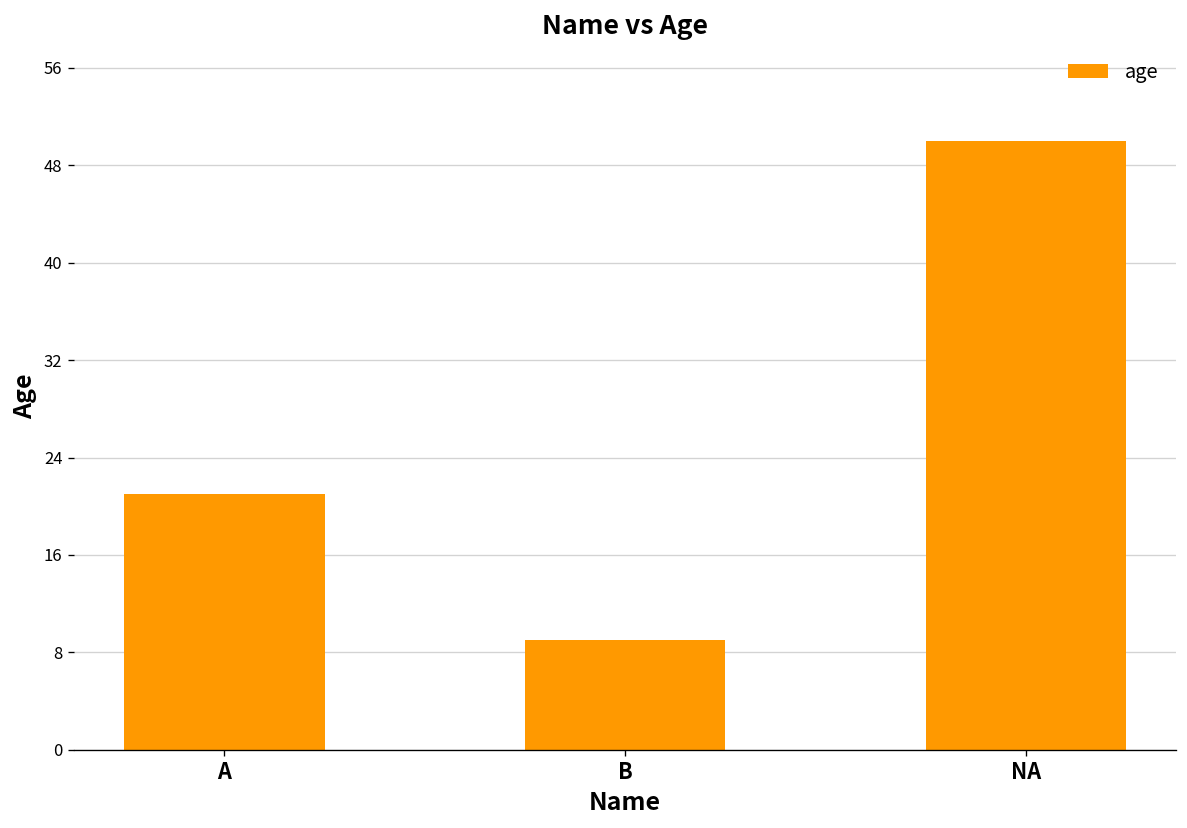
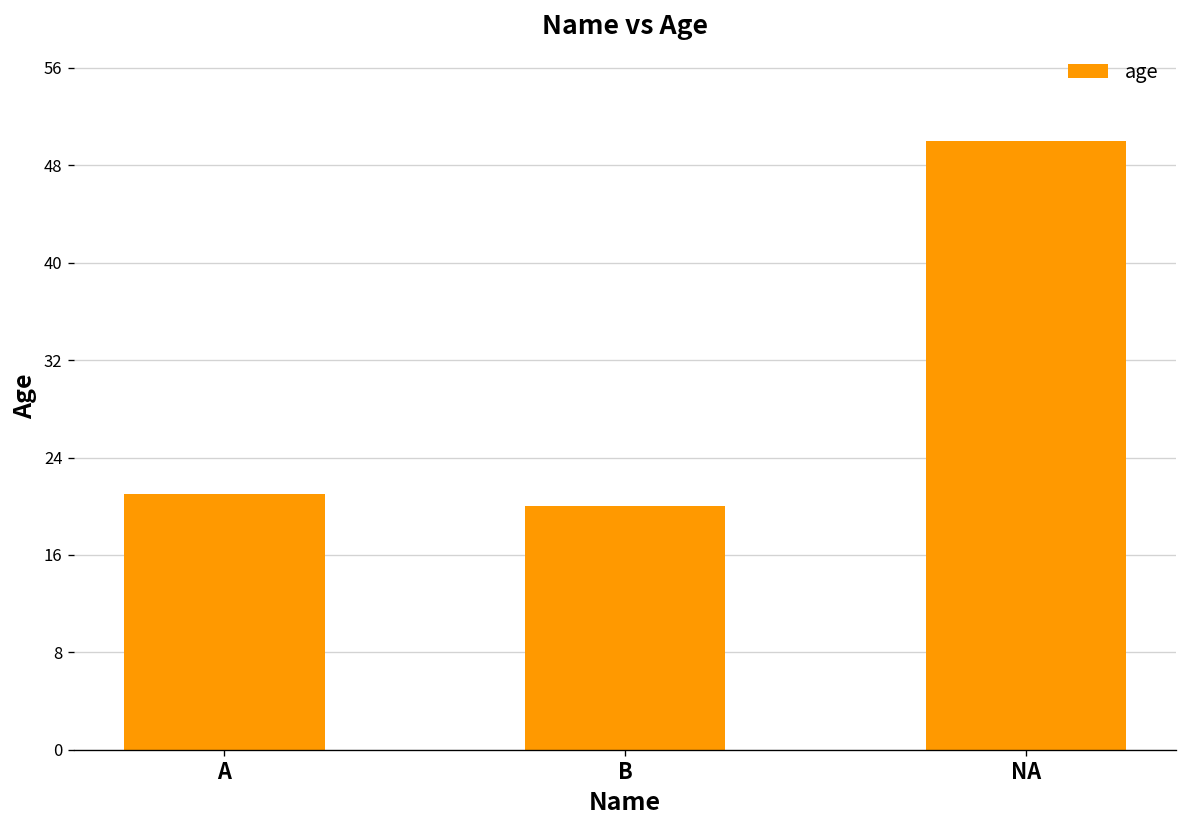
B: 9 -> 20
